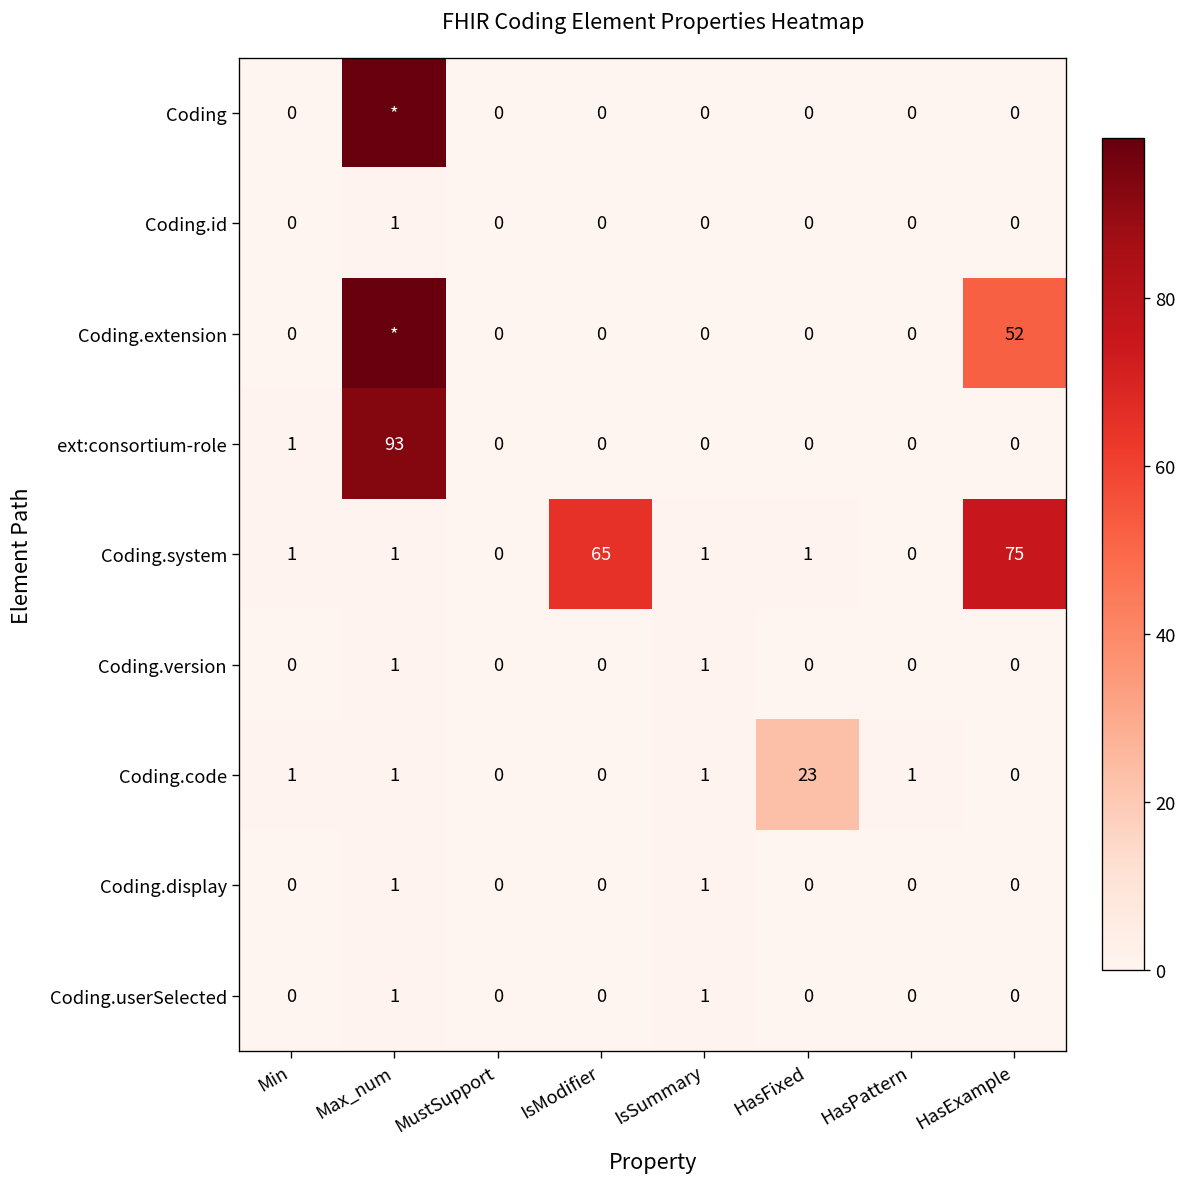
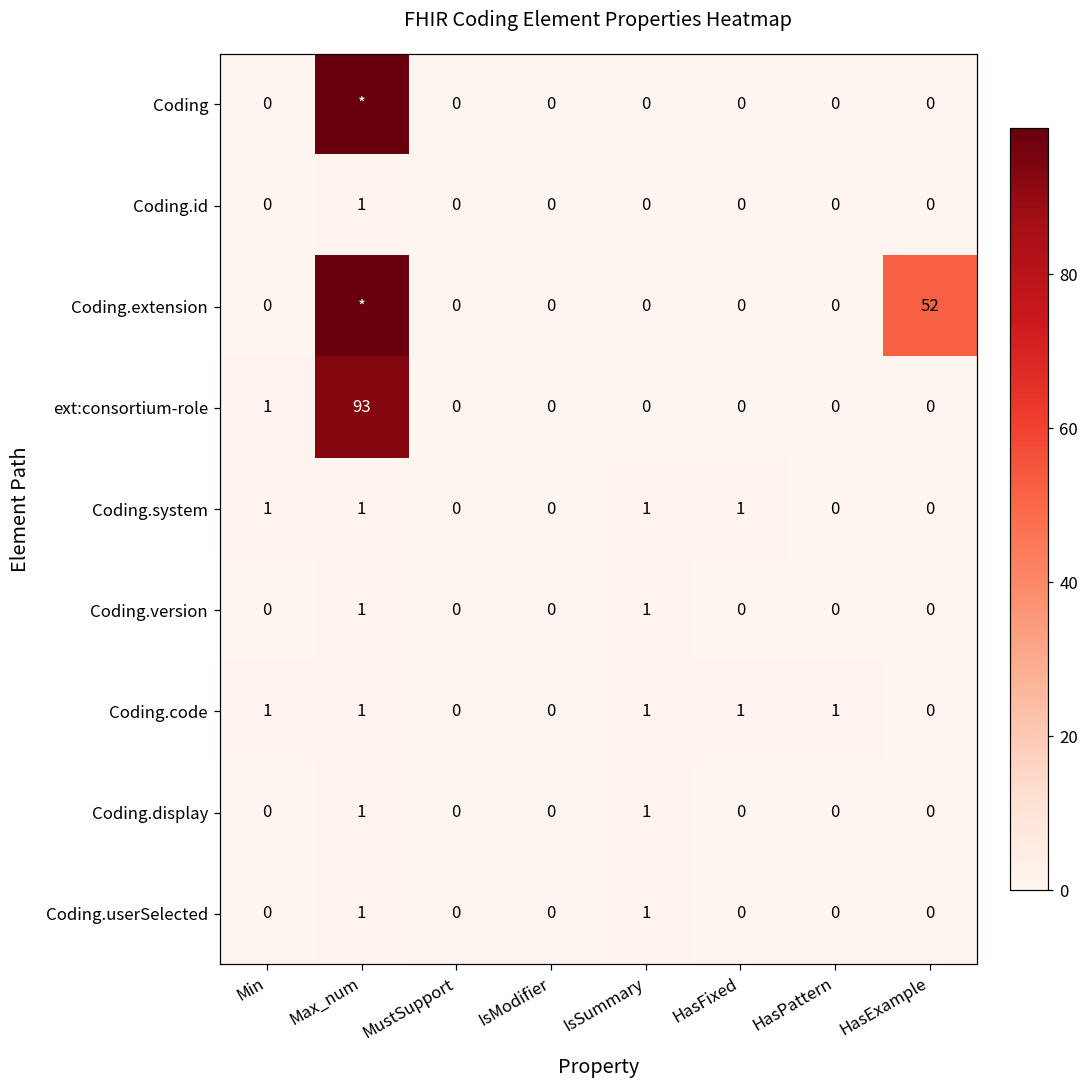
Coding.system, IsModifier: 65 -> 0
Coding.system, HasExample: 75 -> 0
Coding.code, HasFixed: 23 -> 1
